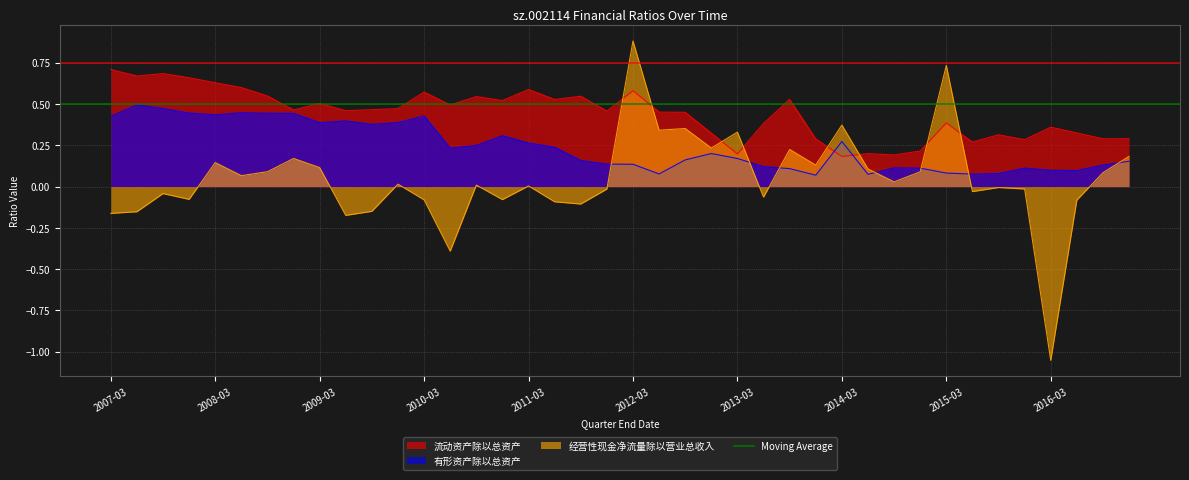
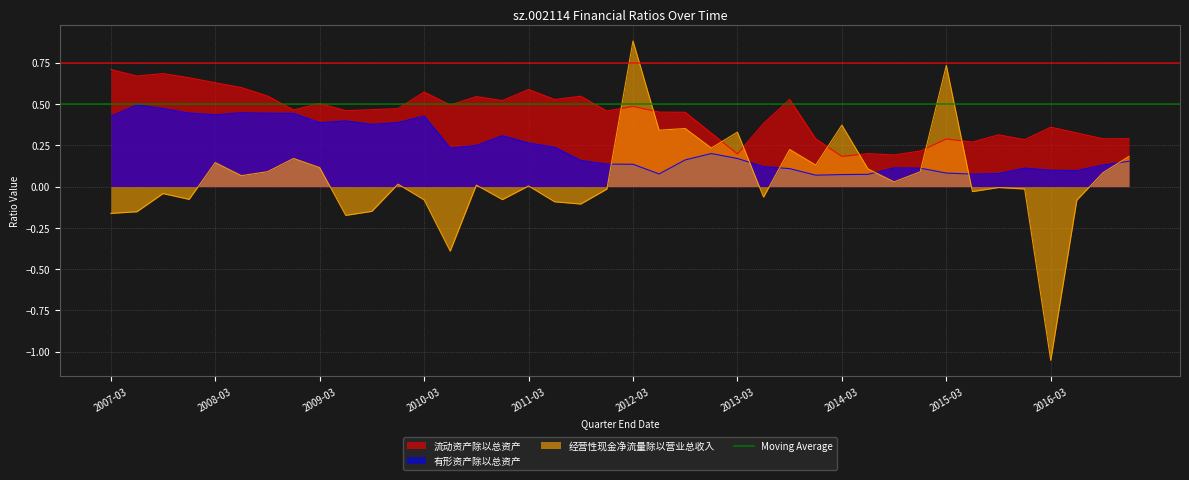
流动资产除以总资产, 2012-03: 0.58 -> 0.49
有形资产除以总资产, 2014-03: 0.27 -> 0.07
流动资产除以总资产, 2015-03: 0.39 -> 0.29
